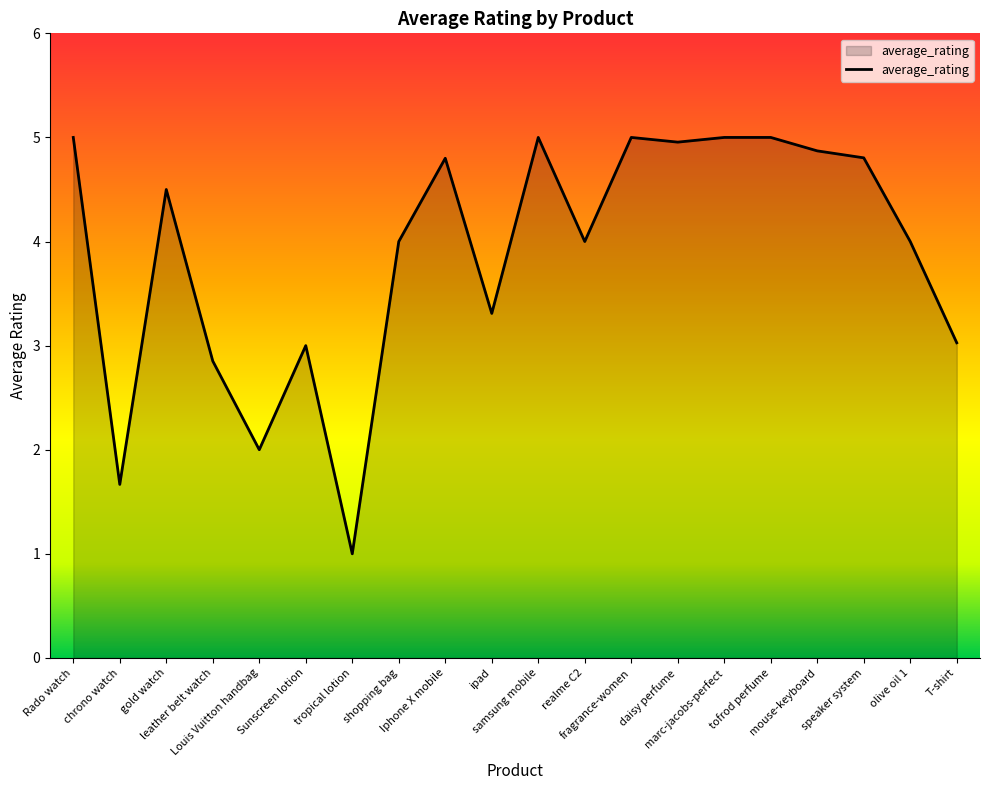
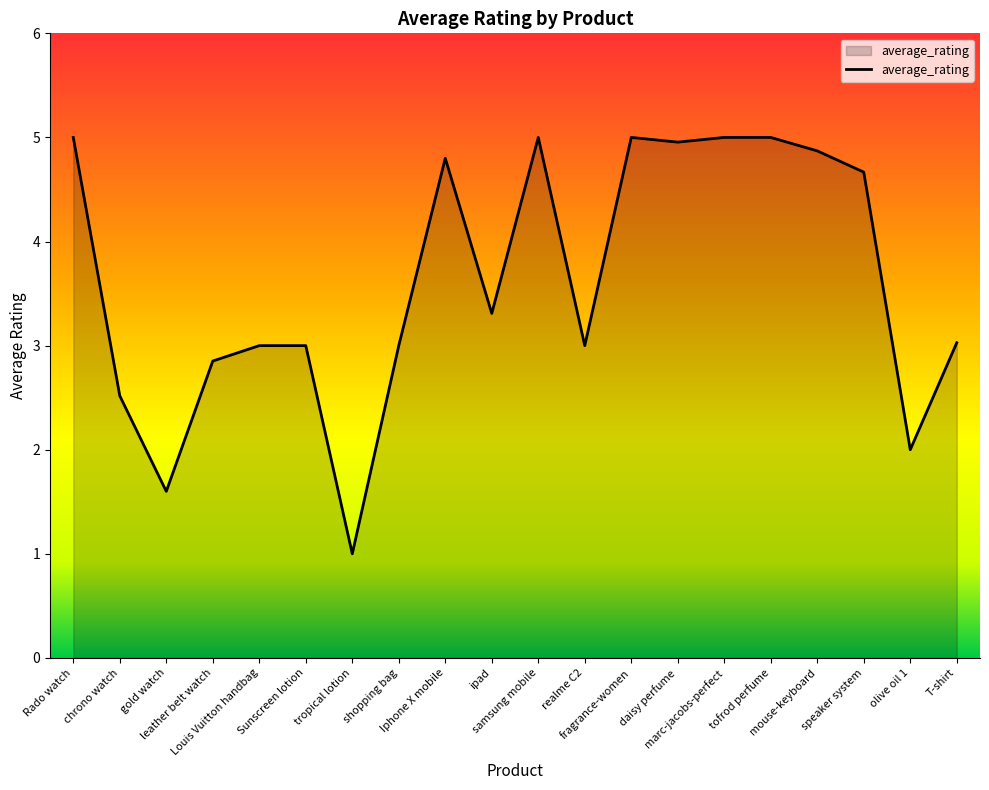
chrono watch: 1.67 -> 2.52
gold watch: 4.5 -> 1.6
Louis Vuitton handbag: 2 -> 3
shopping bag: 4 -> 3
realme C2: 4 -> 3
speaker system: 4.80 -> 4.67
olive oil 1: 4 -> 2
